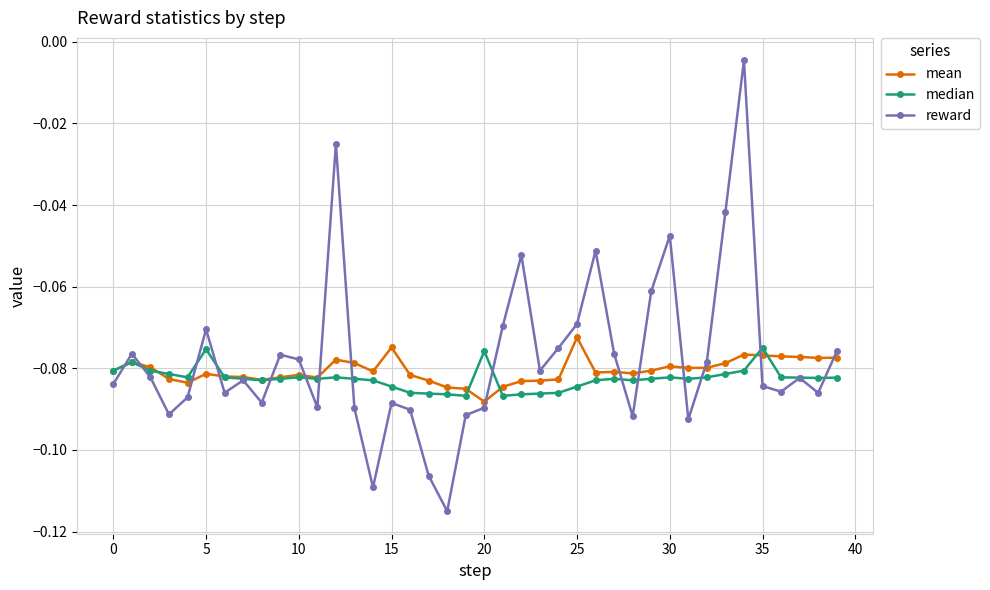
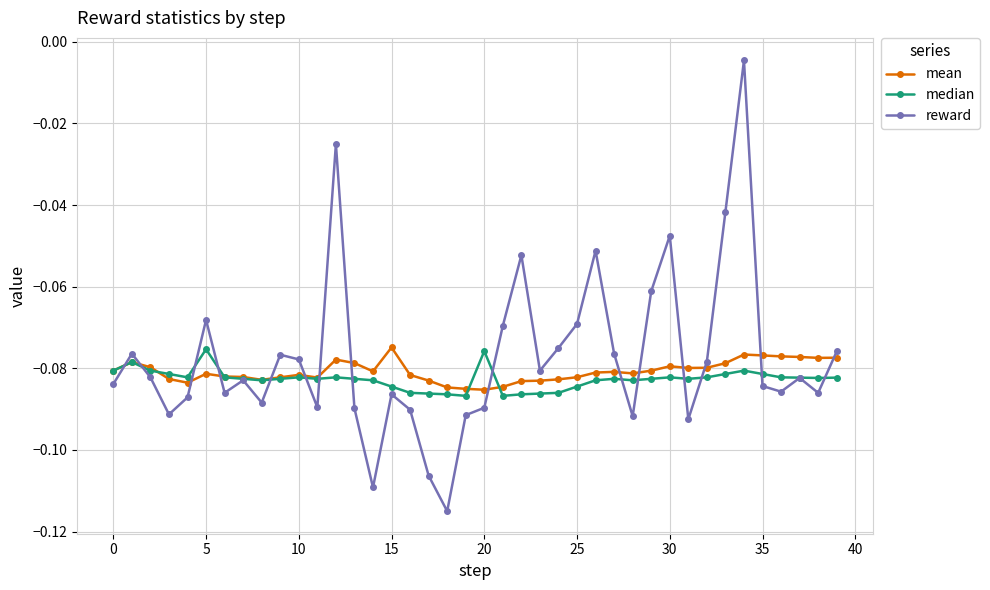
reward, 5: -0.070 -> -0.068
reward, 15: -0.088 -> -0.086
mean, 20: -0.088 -> -0.085
mean, 25: -0.072 -> -0.082
median, 35: -0.075 -> -0.081
